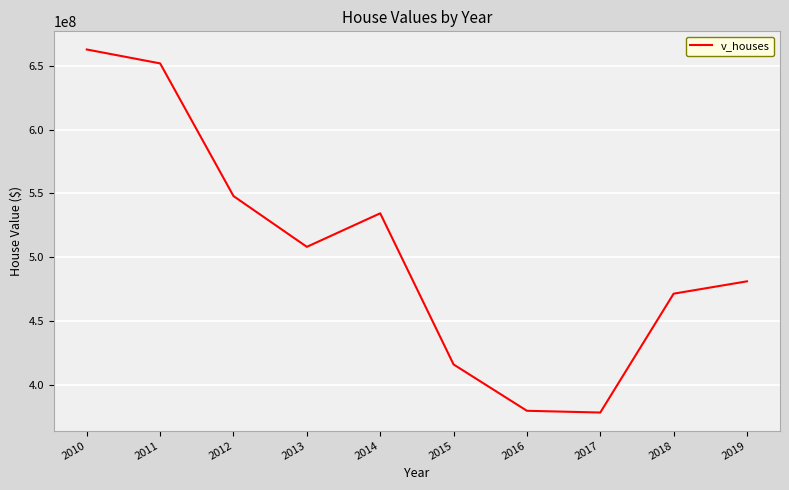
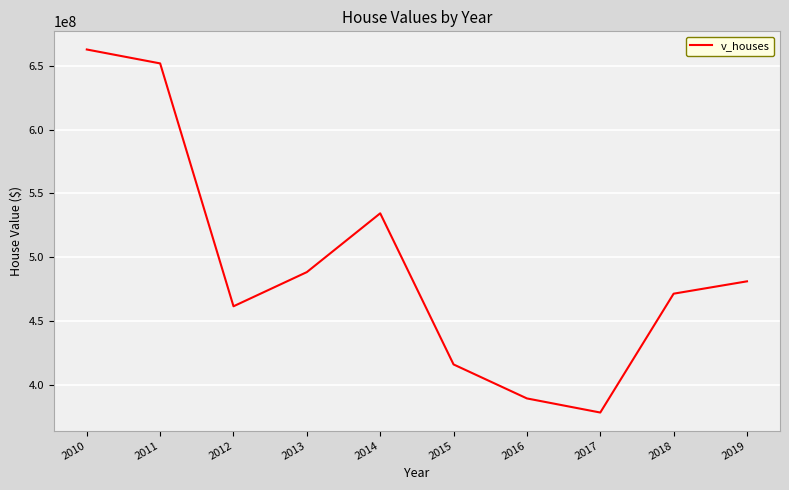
2012: 548000000 -> 461000000
2013: 508000000 -> 488000000
2016: 379000000 -> 389000000
